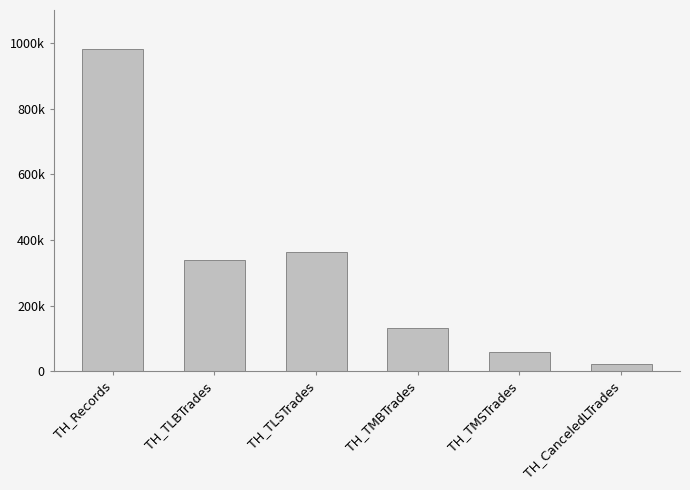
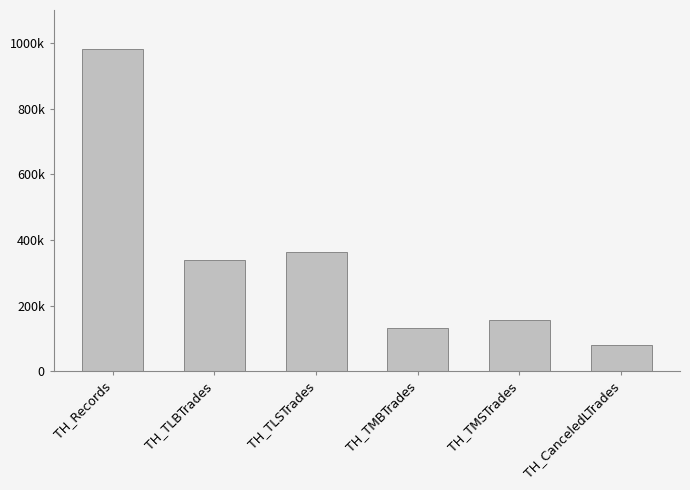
TH_TMSTrades: 60000 -> 150000
TH_CanceledLTrades: 20000 -> 80000
